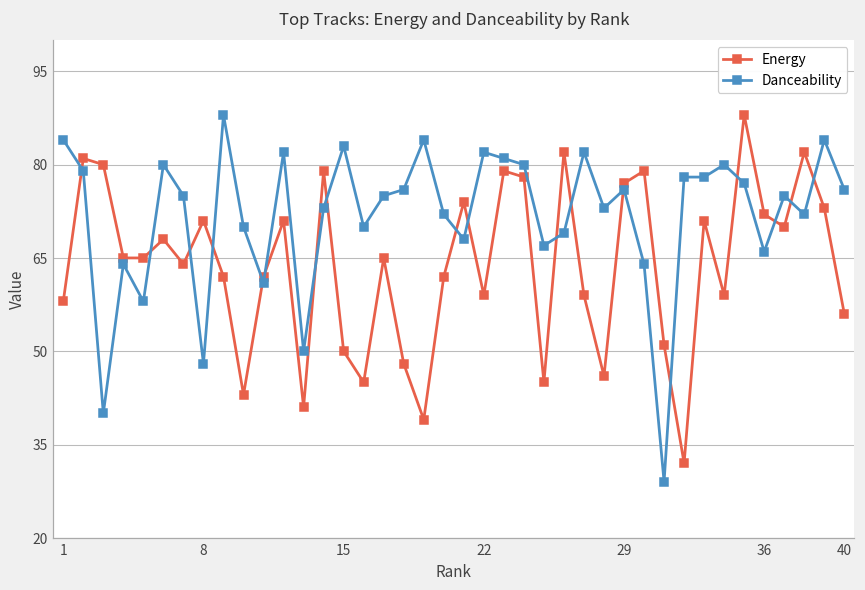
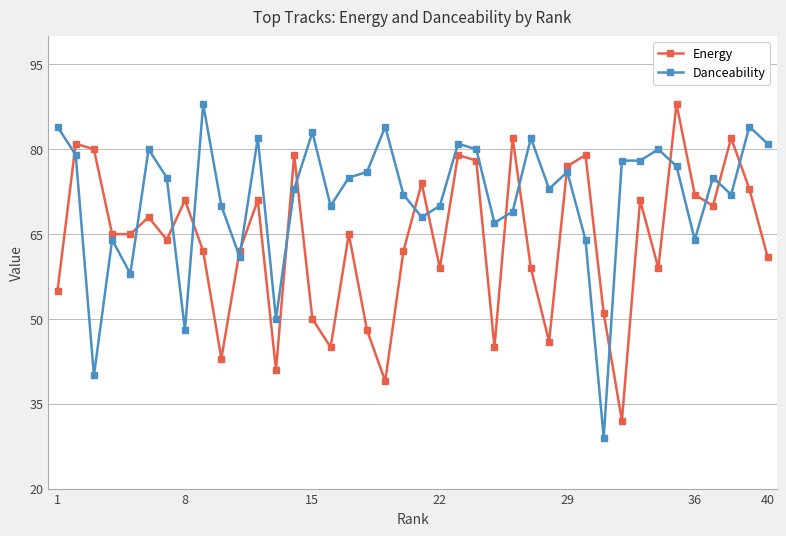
Energy, 1: 58 -> 55
Danceability, 22: 82 -> 70
Danceability, 36: 66 -> 64
Energy, 40: 56 -> 61
Danceability, 40: 76 -> 81
